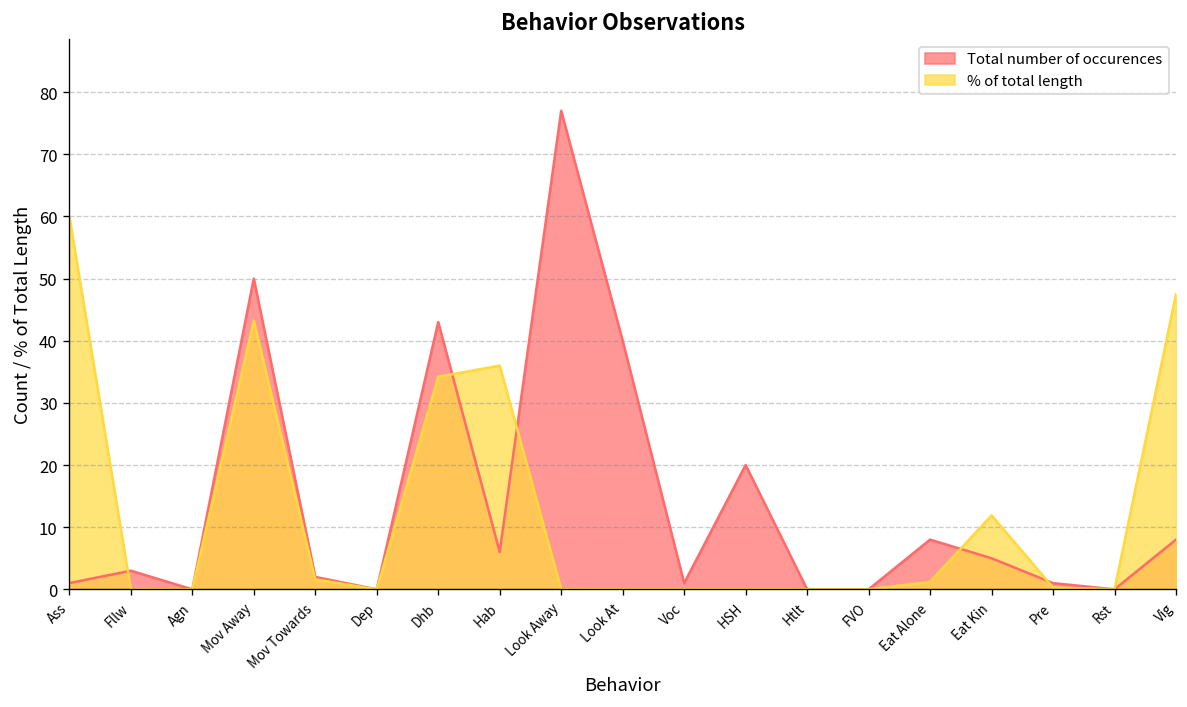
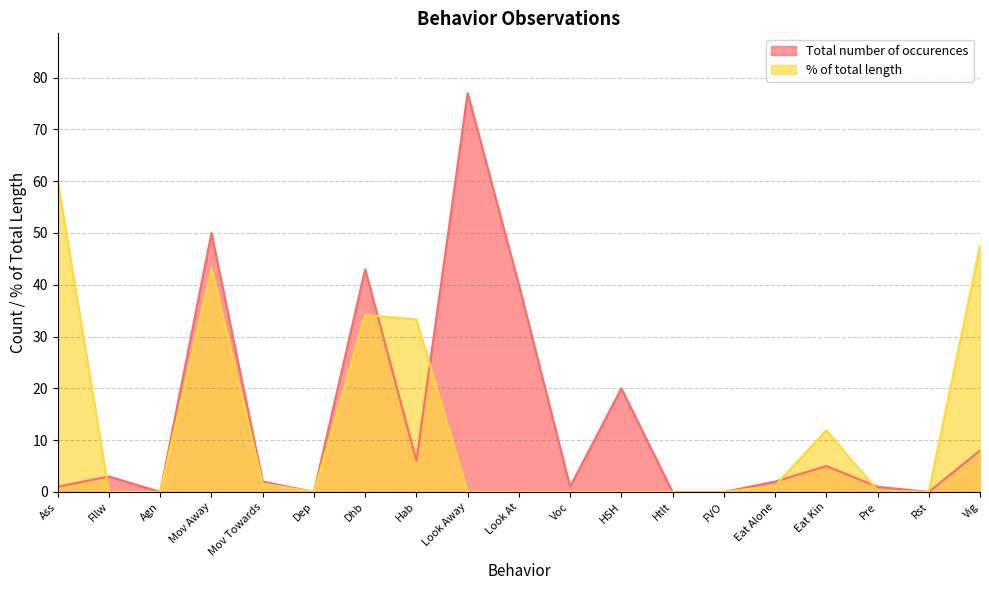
% of total length, Hab: 36 -> 33
Total number of occurences, Eat Alone: 8 -> 2
